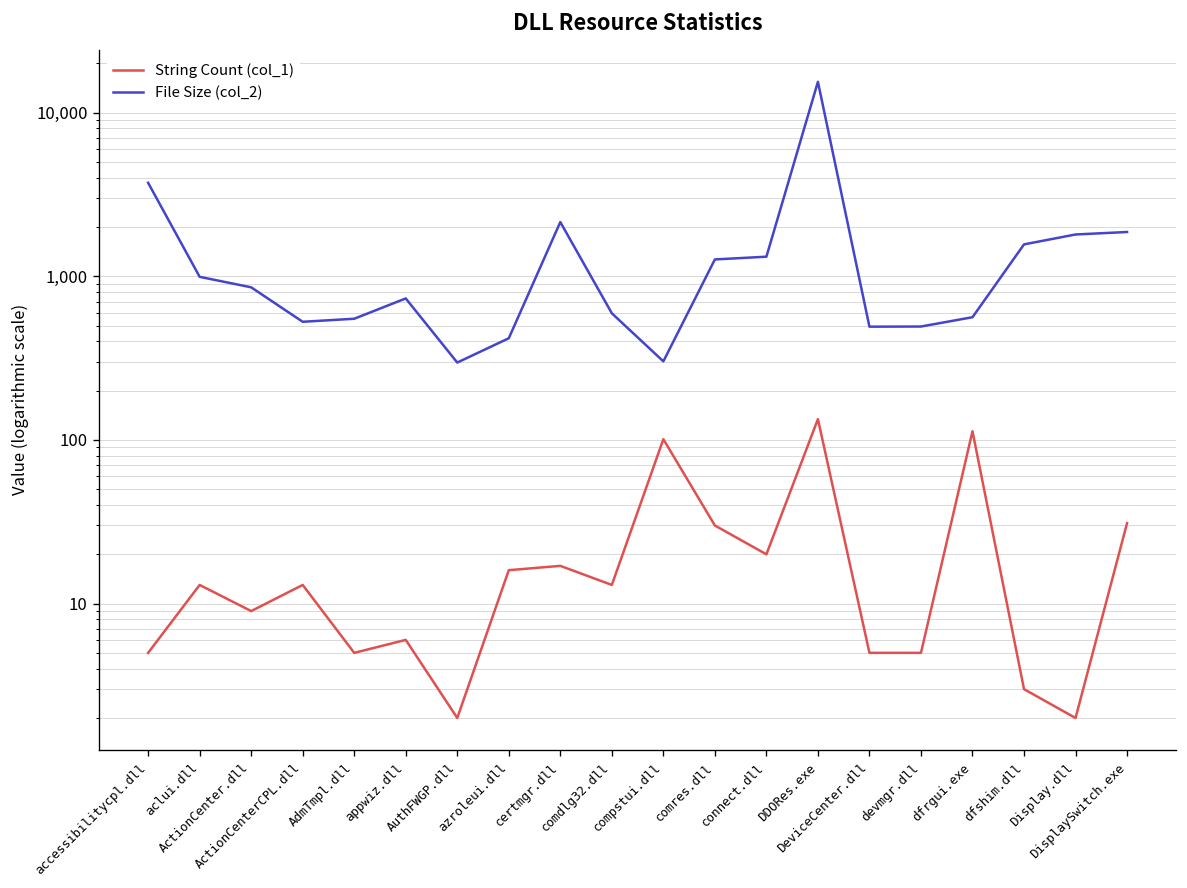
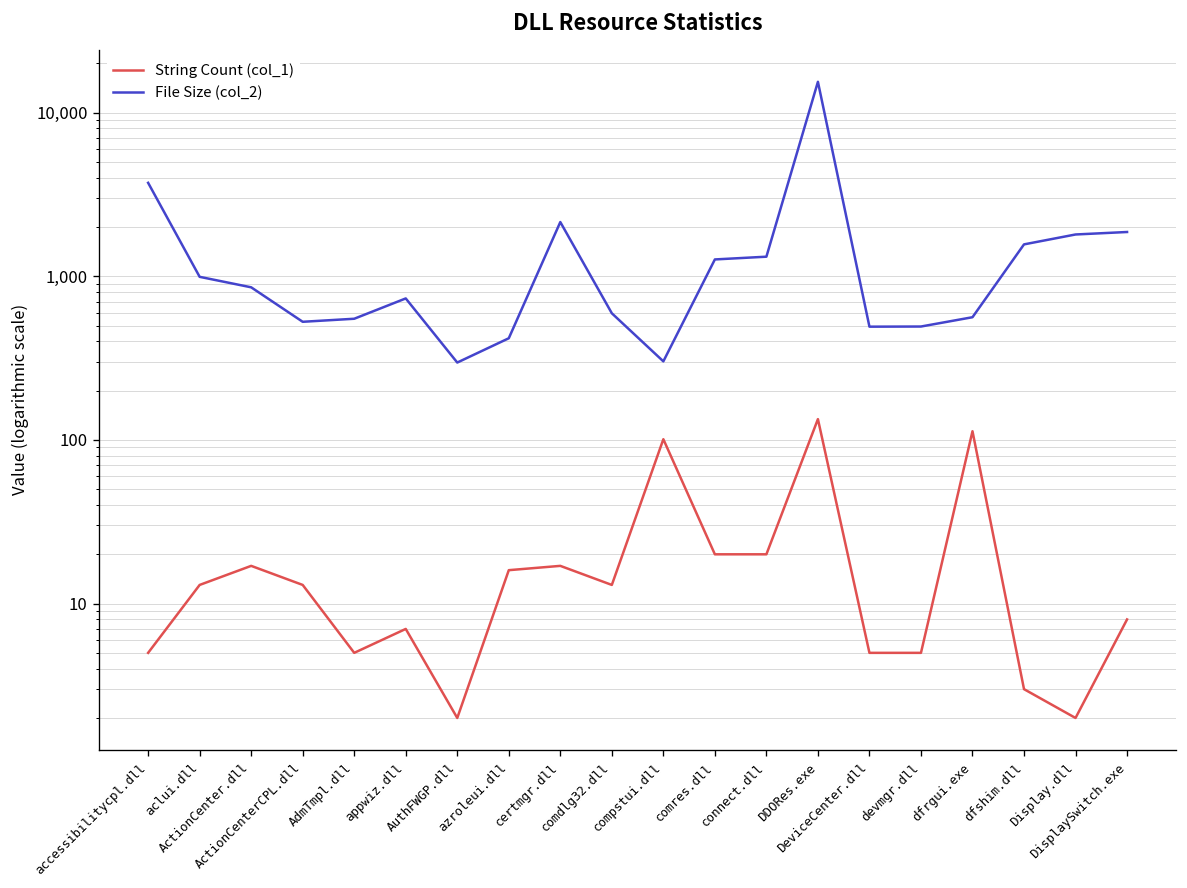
String Count (col_1), ActionCenter.dll: 9 -> 17
String Count (col_1), appwiz.dll: 6 -> 7
String Count (col_1), comres.dll: 30 -> 20
String Count (col_1), DisplaySwitch.exe: 31 -> 8
